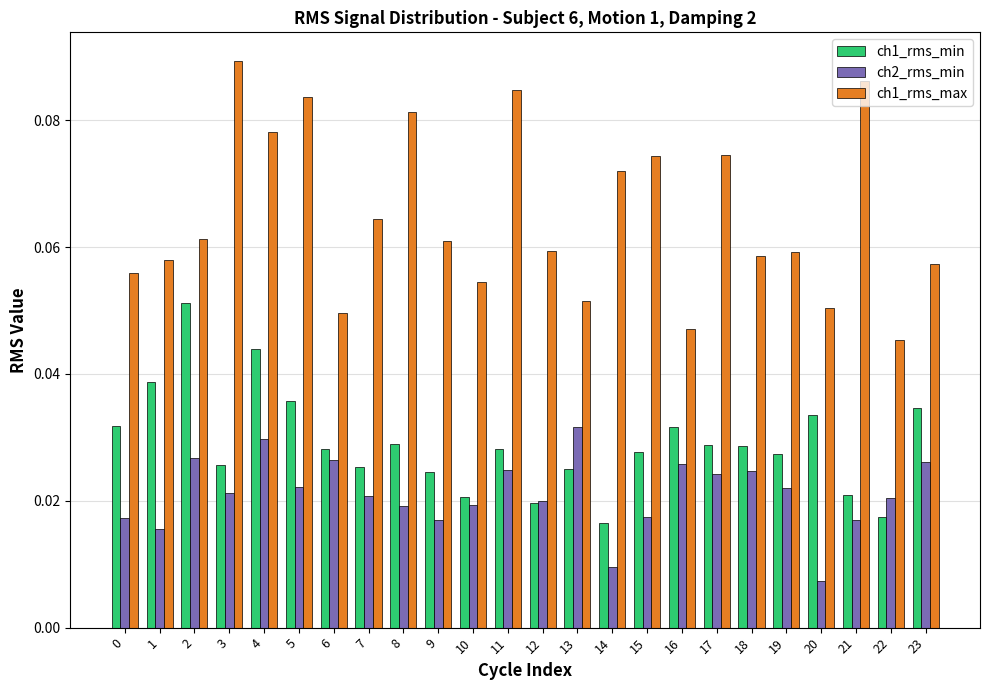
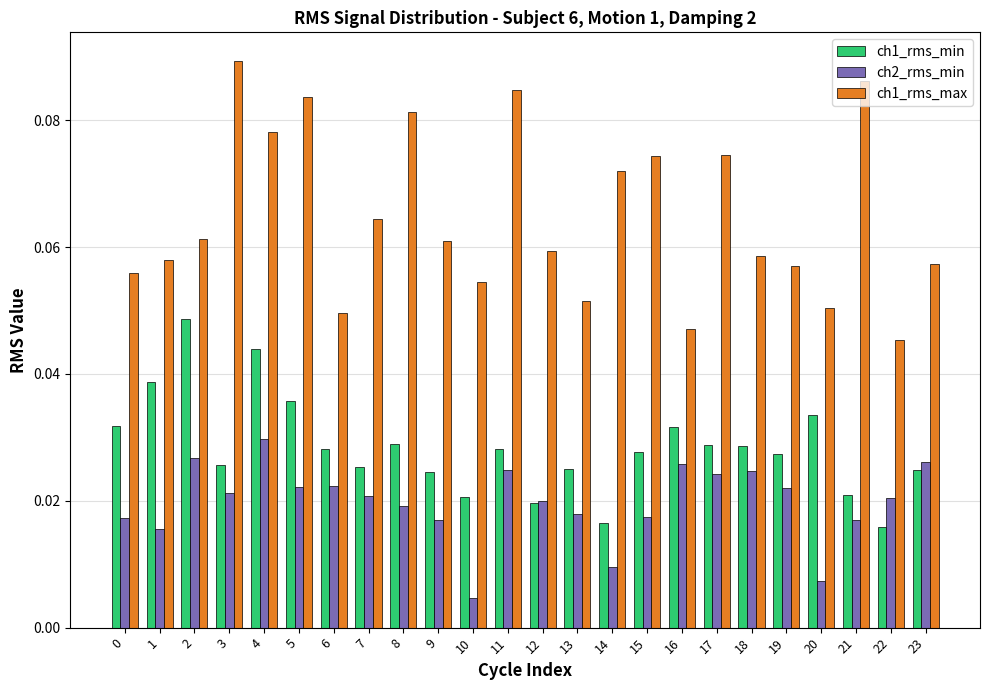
ch1_rms_min, 2: 0.051 -> 0.049
ch2_rms_min, 6: 0.026 -> 0.022
ch2_rms_min, 10: 0.019 -> 0.005
ch2_rms_min, 13: 0.032 -> 0.018
ch1_rms_max, 19: 0.059 -> 0.057
ch1_rms_min, 22: 0.017 -> 0.016
ch1_rms_min, 23: 0.035 -> 0.025
